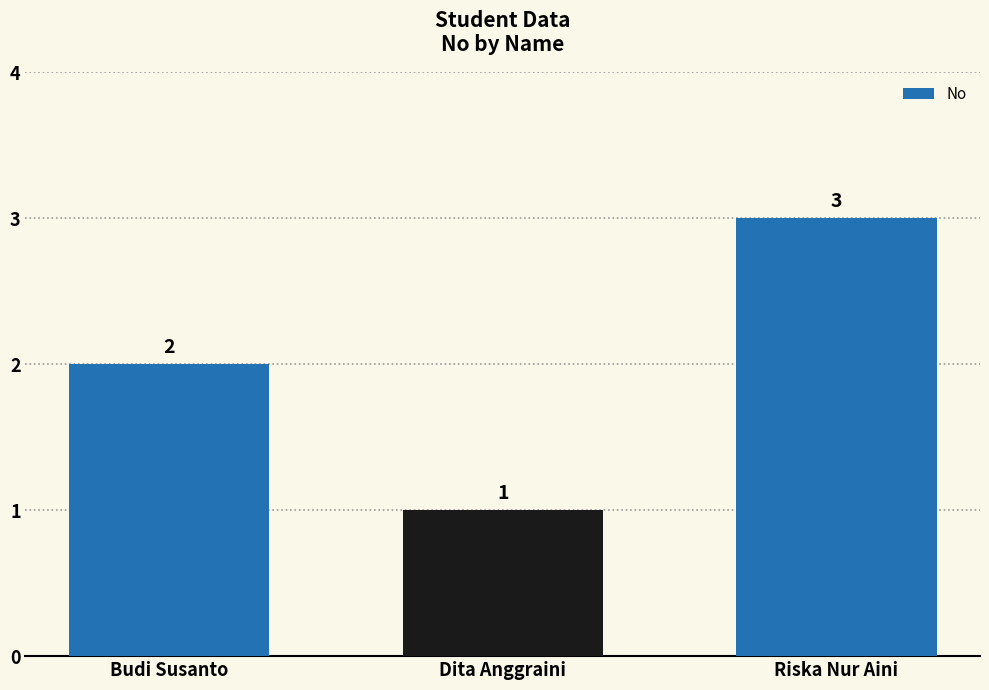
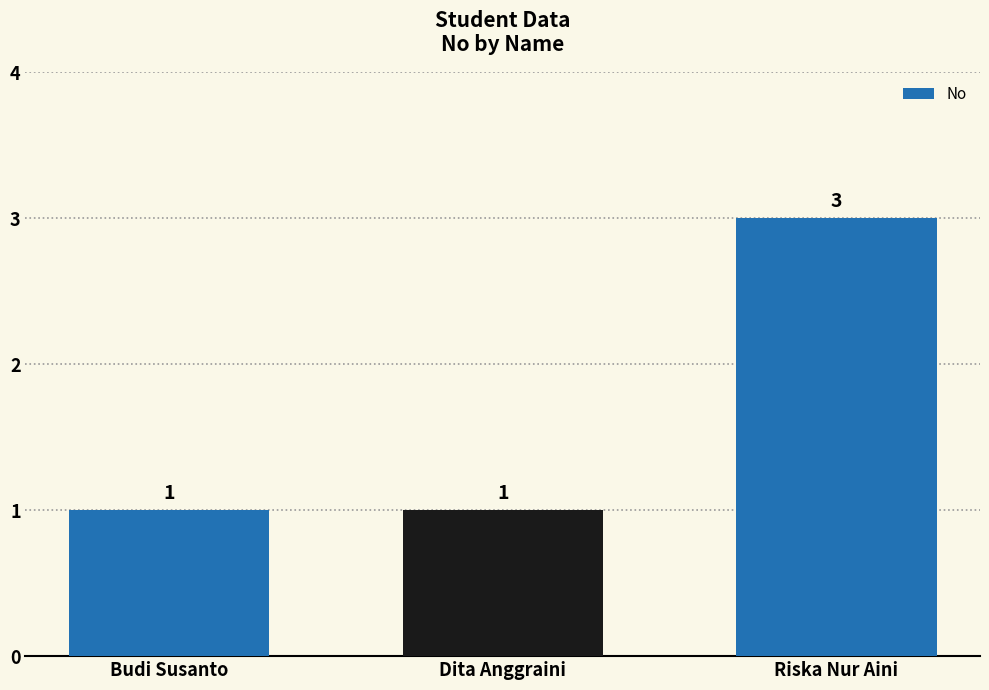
Budi Susanto: 2 -> 1
